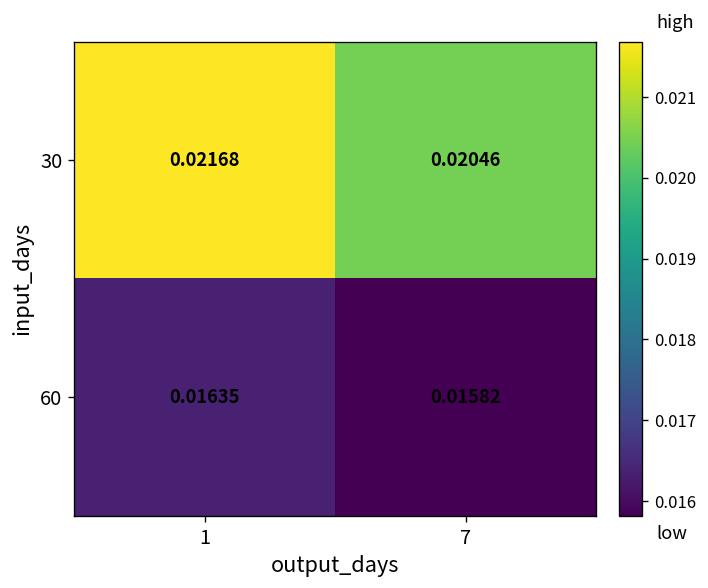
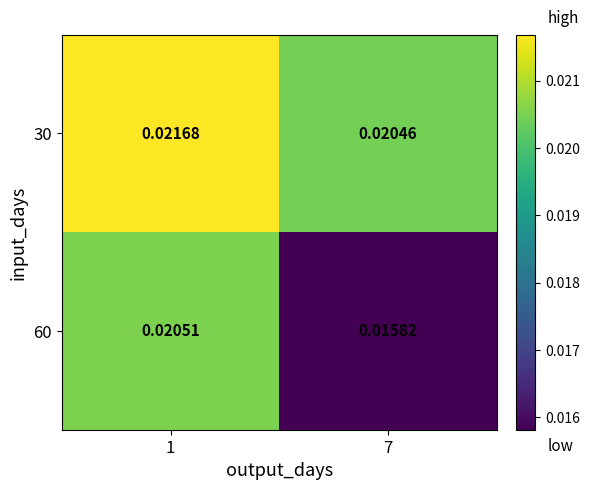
60, 1: 0.01635 -> 0.02051
